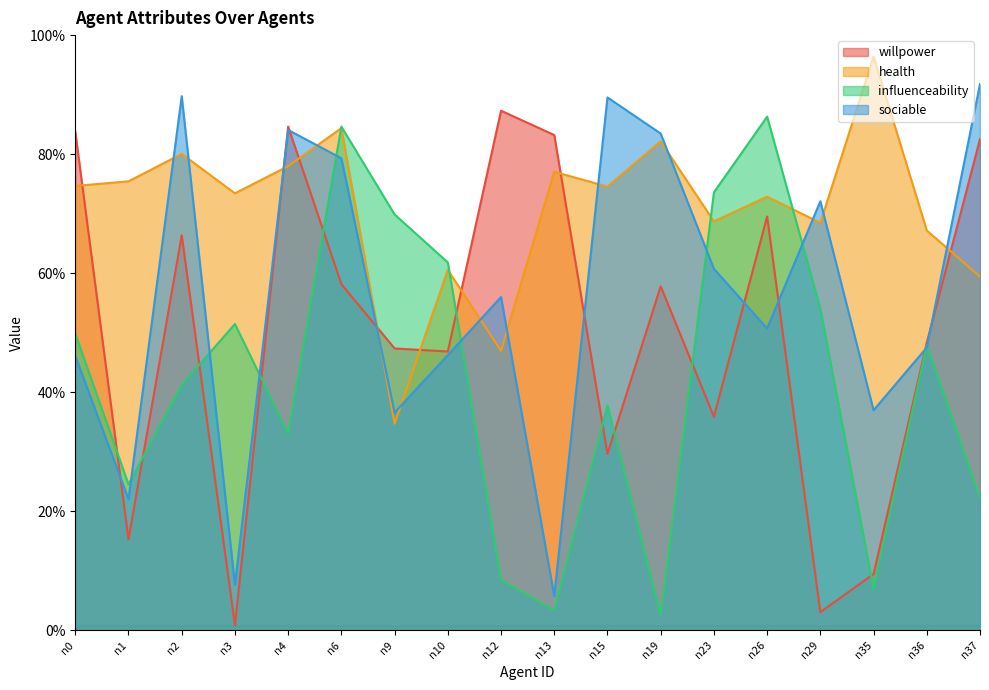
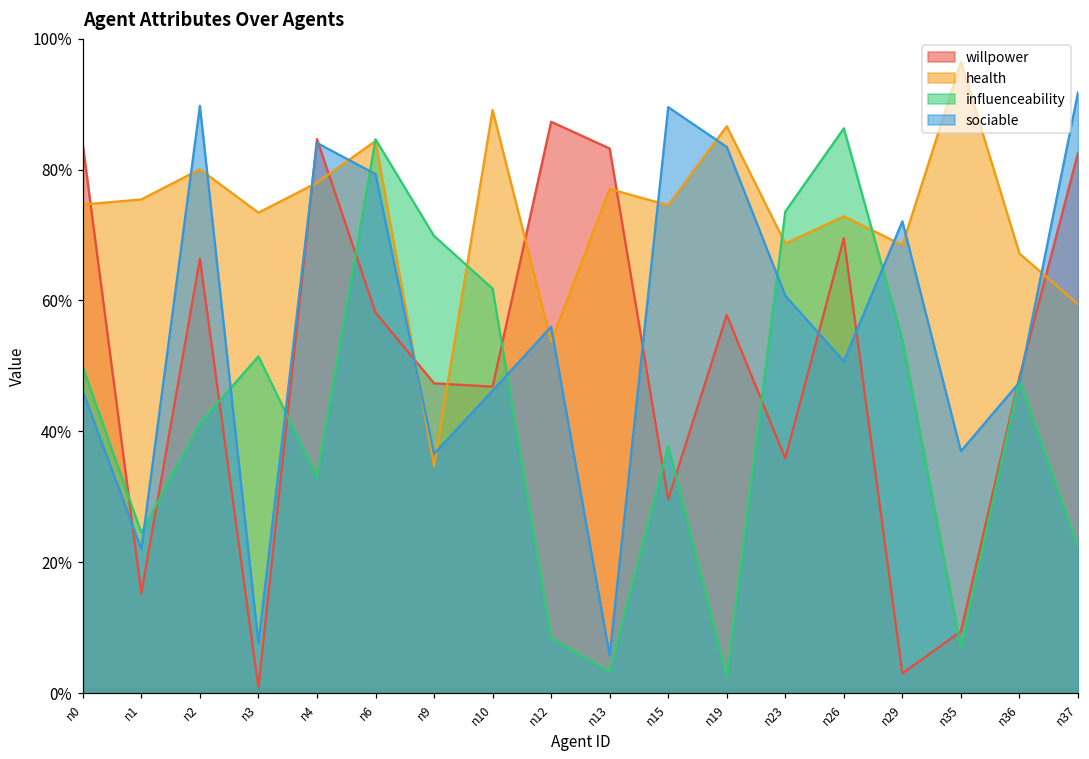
health, n10: 61% -> 89%
health, n12: 47% -> 54%
health, n19: 82% -> 87%
